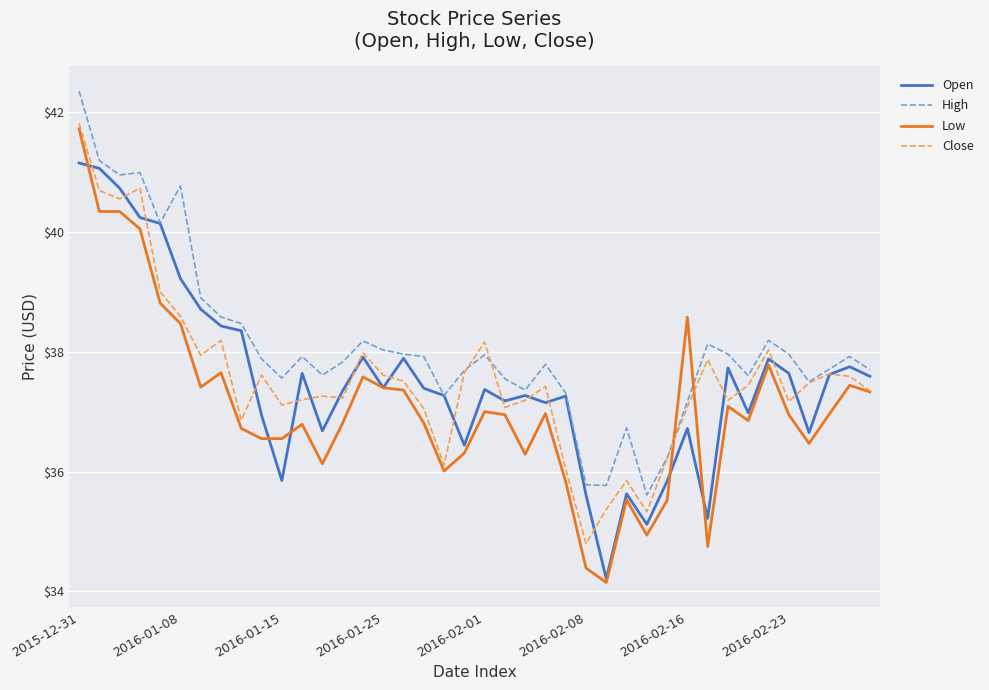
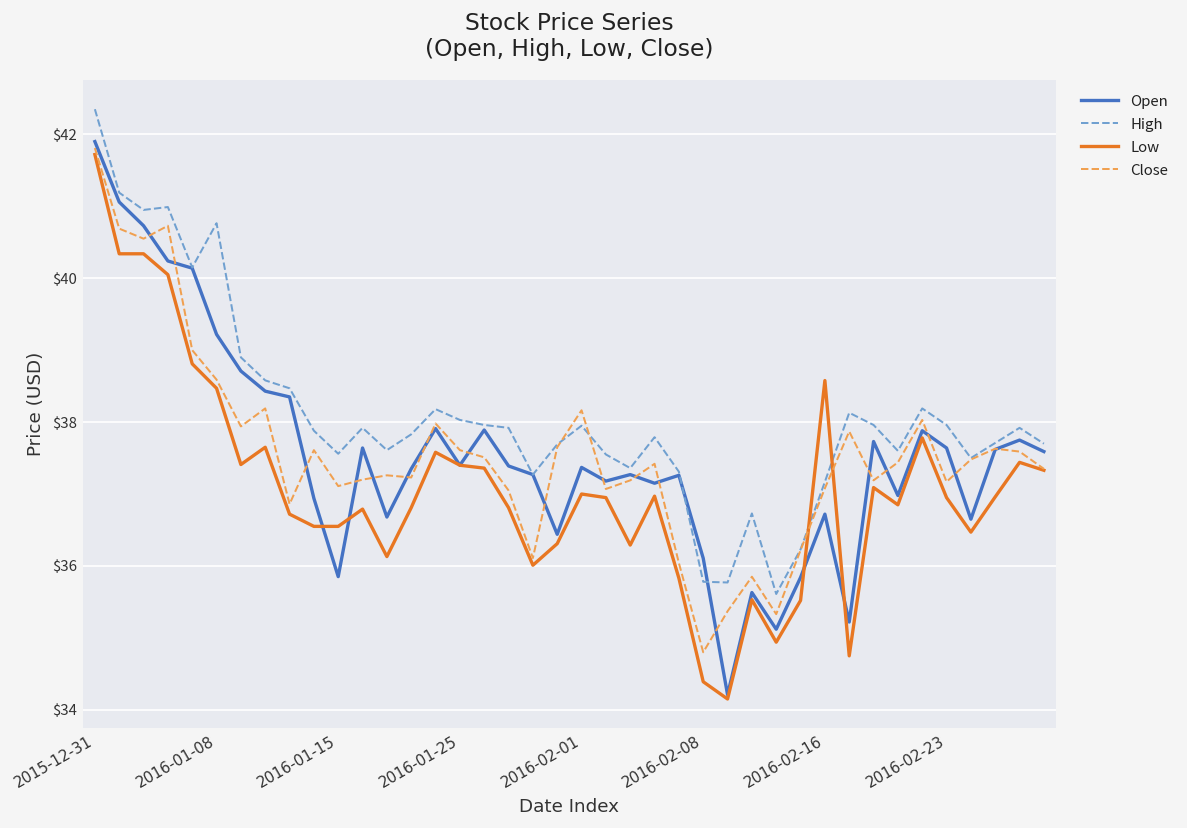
Open, 2015-12-31: $41.1 -> $41.9
Open, 2016-02-08: $35.6 -> $36.1
